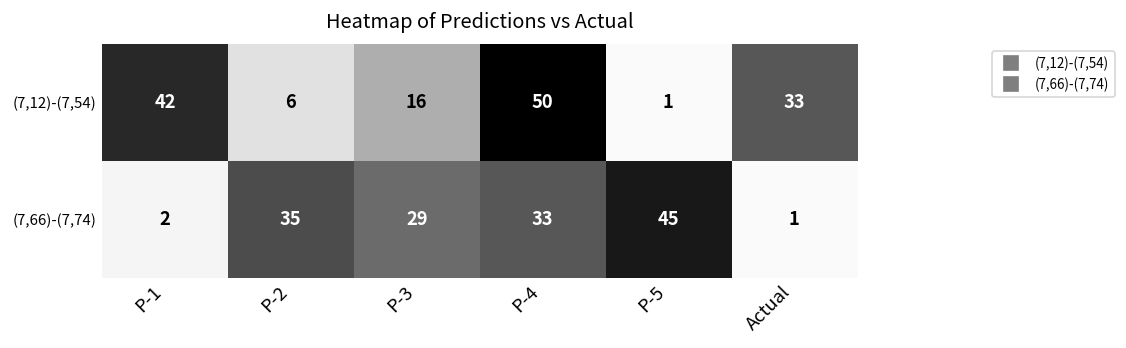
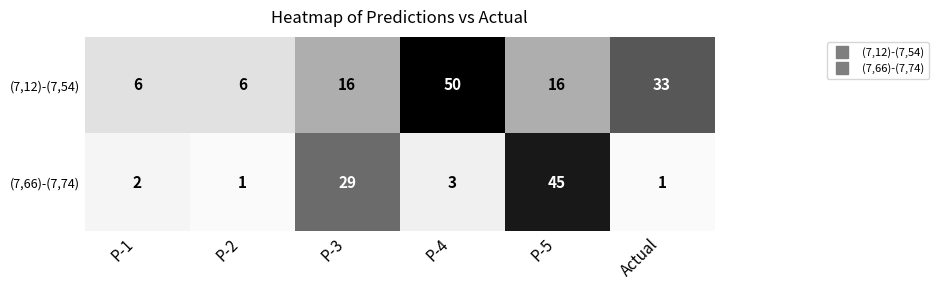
(7,12)-(7,54), P-1: 42 -> 6
(7,12)-(7,54), P-5: 1 -> 16
(7,66)-(7,74), P-2: 35 -> 1
(7,66)-(7,74), P-4: 33 -> 3
